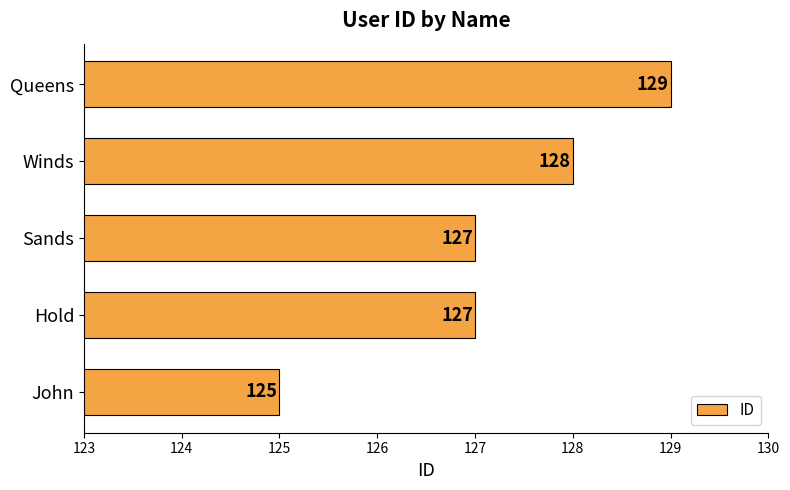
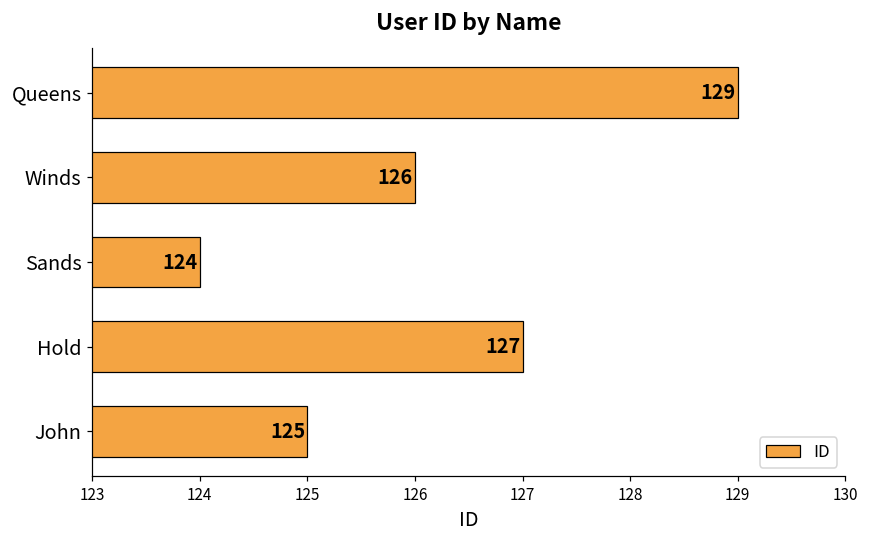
Winds: 128 -> 126
Sands: 127 -> 124
